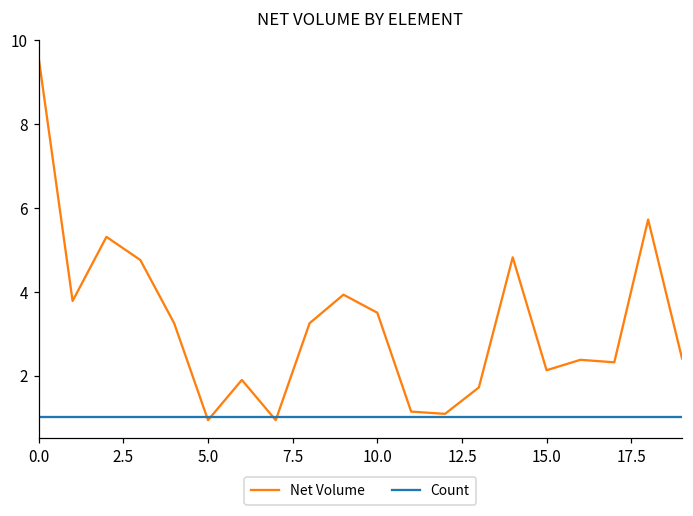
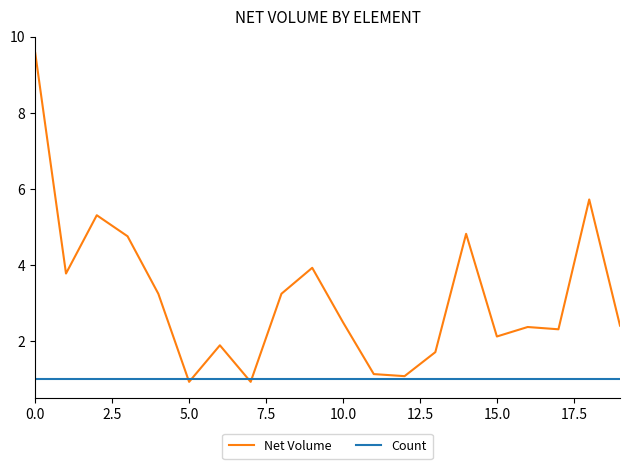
Net Volume, 10.0: 3.5 -> 2.5
